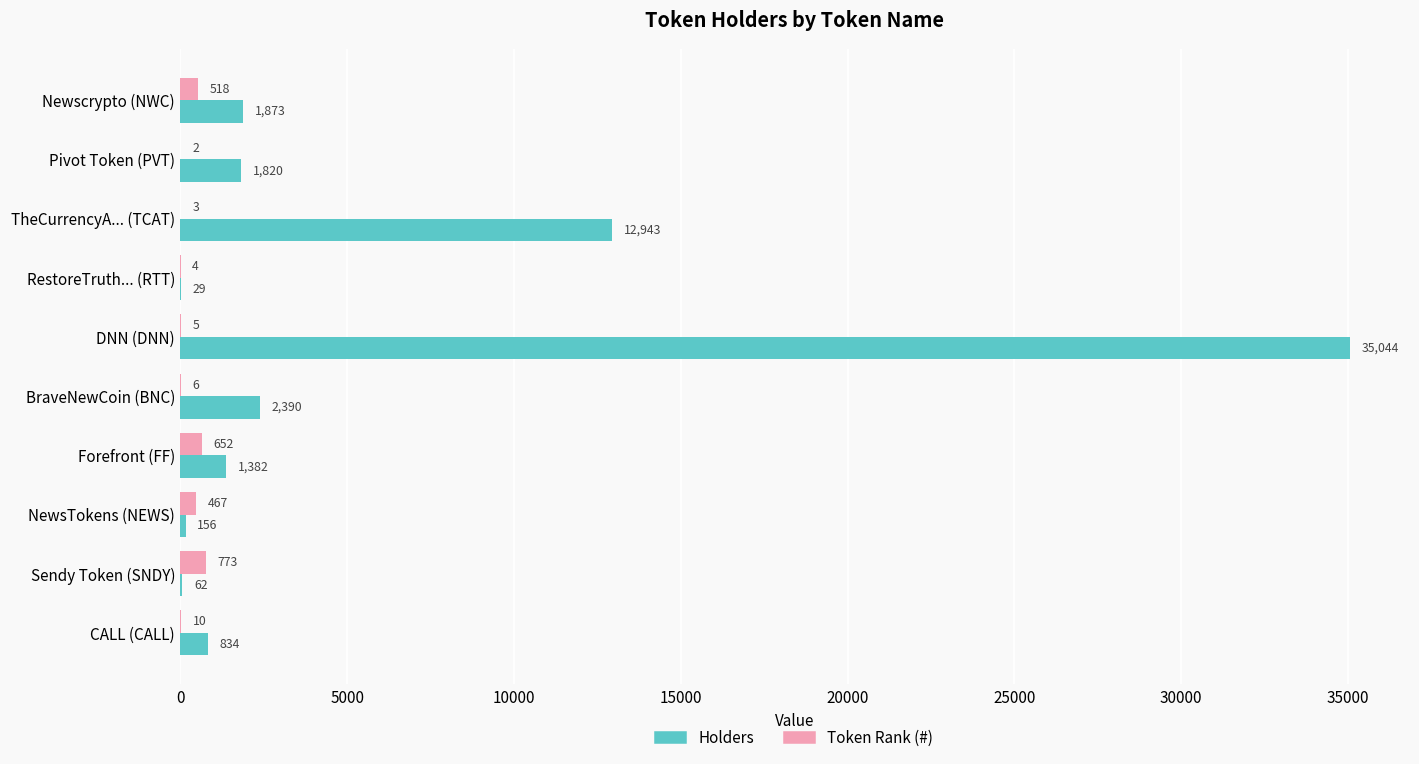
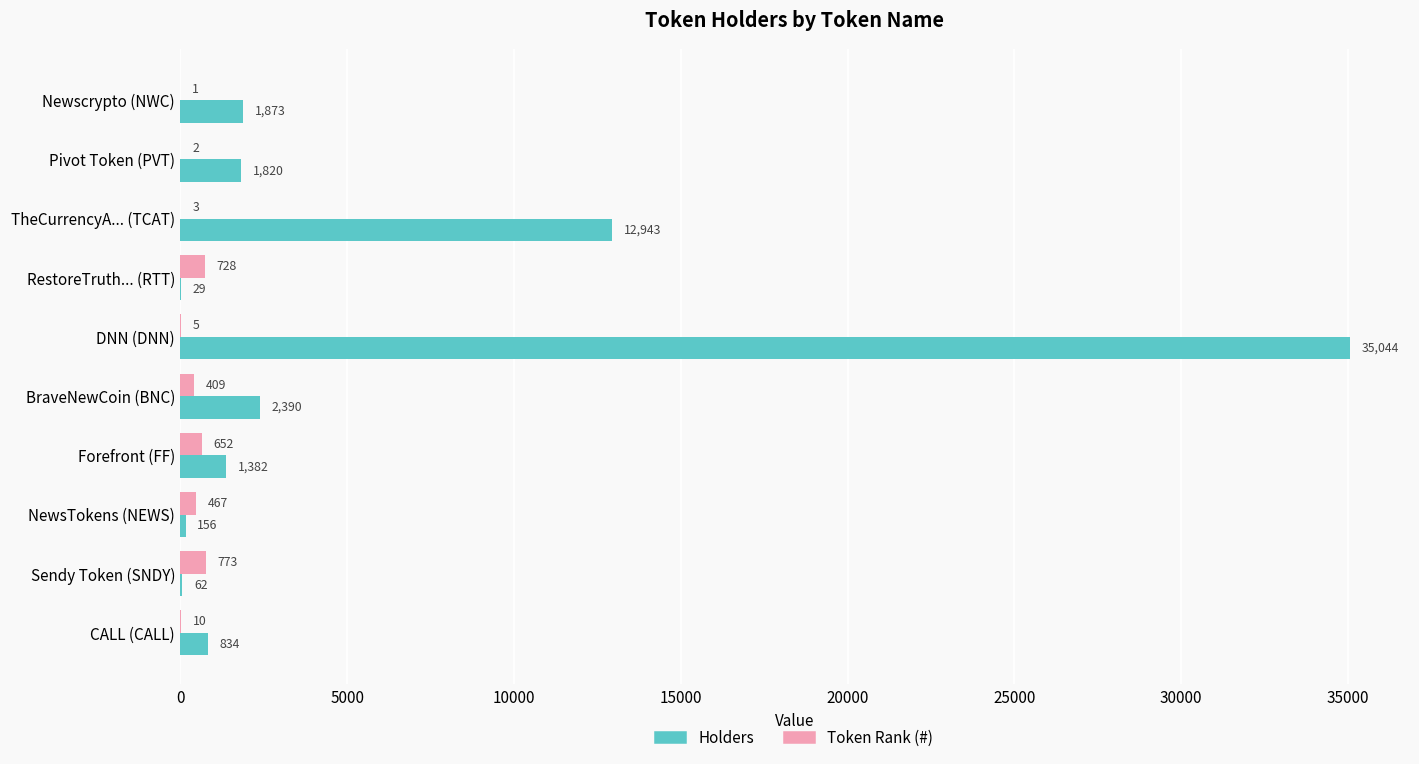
Token Rank (#), Newscrypto (NWC): 518 -> 1
Token Rank (#), RestoreTruth... (RTT): 4 -> 728
Token Rank (#), BraveNewCoin (BNC): 6 -> 409
